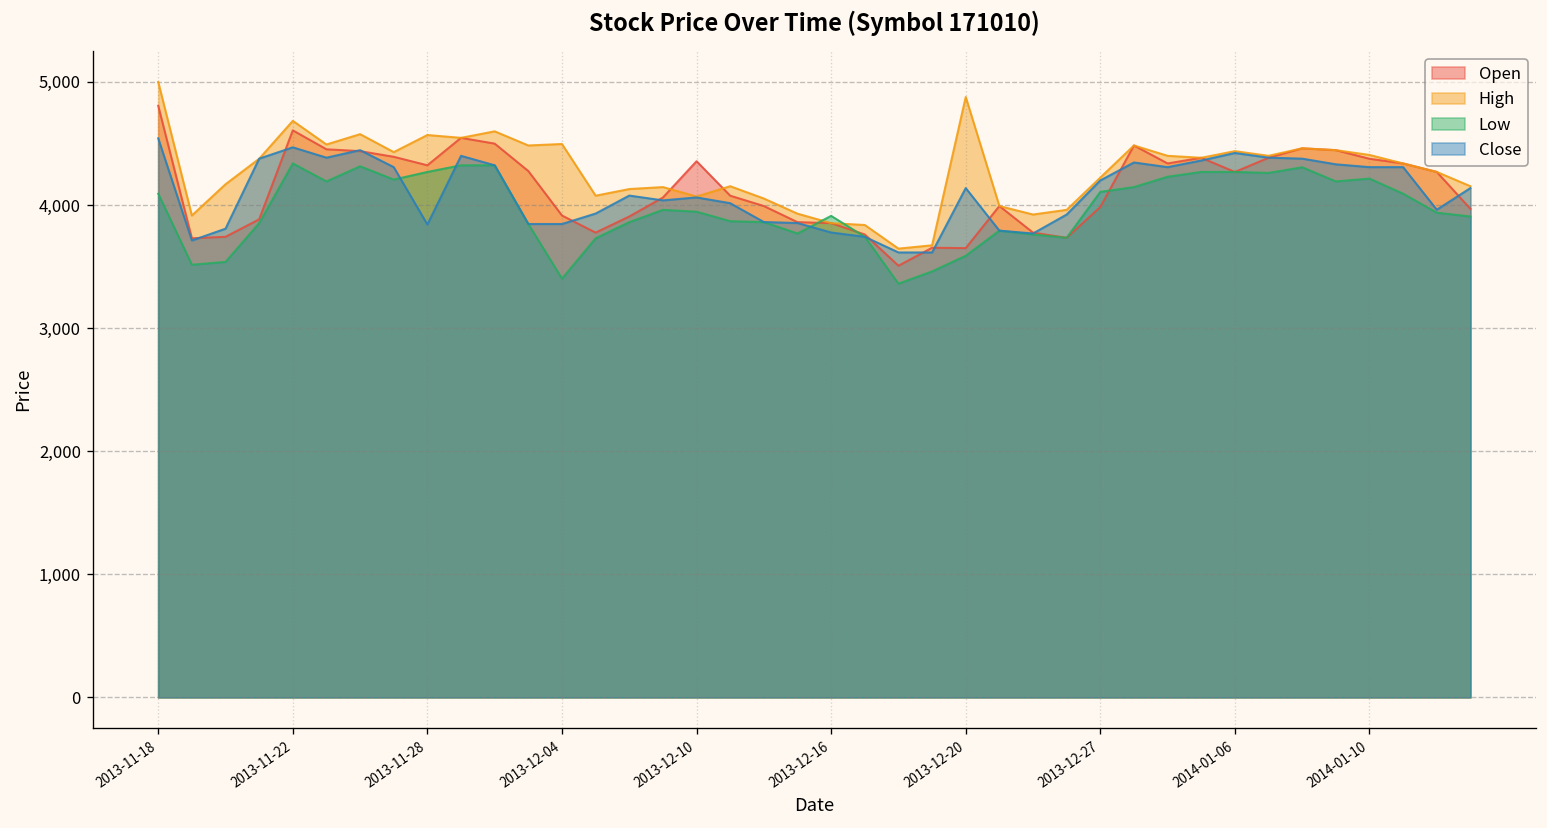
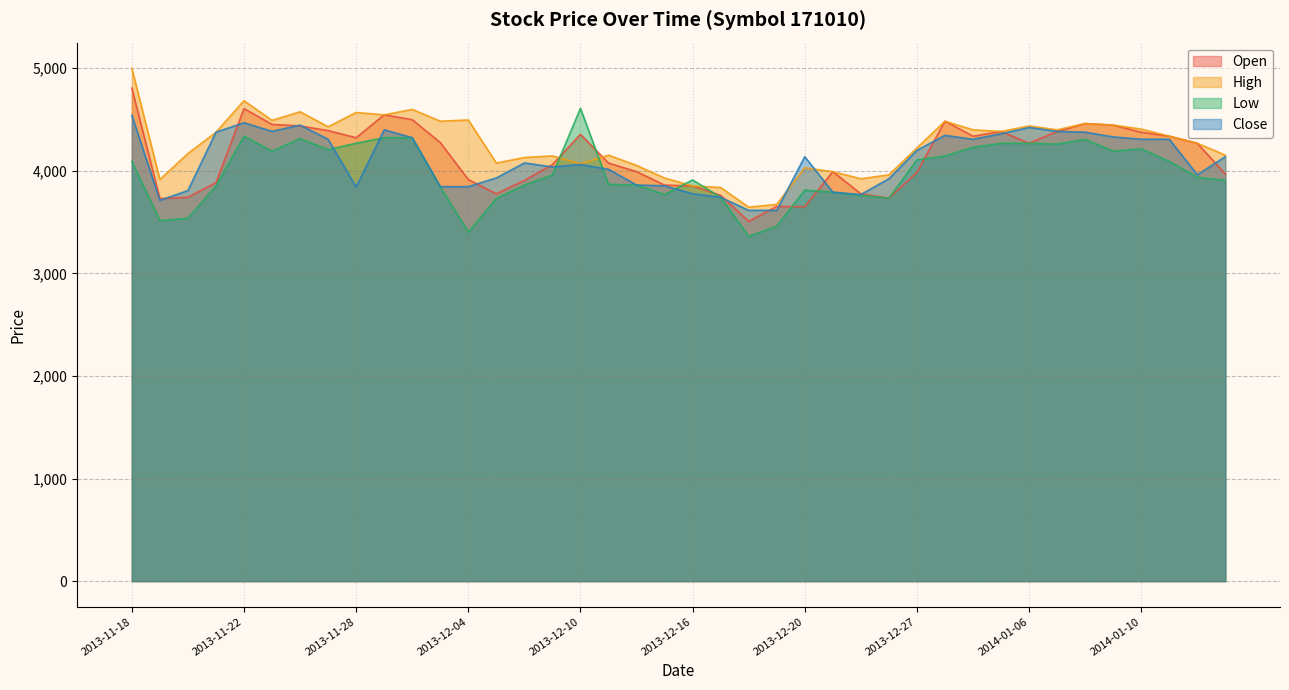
Low, 2013-12-10: 3,950 -> 4,610
High, 2013-12-20: 4,880 -> 4,030
Low, 2013-12-20: 3,590 -> 3,810
